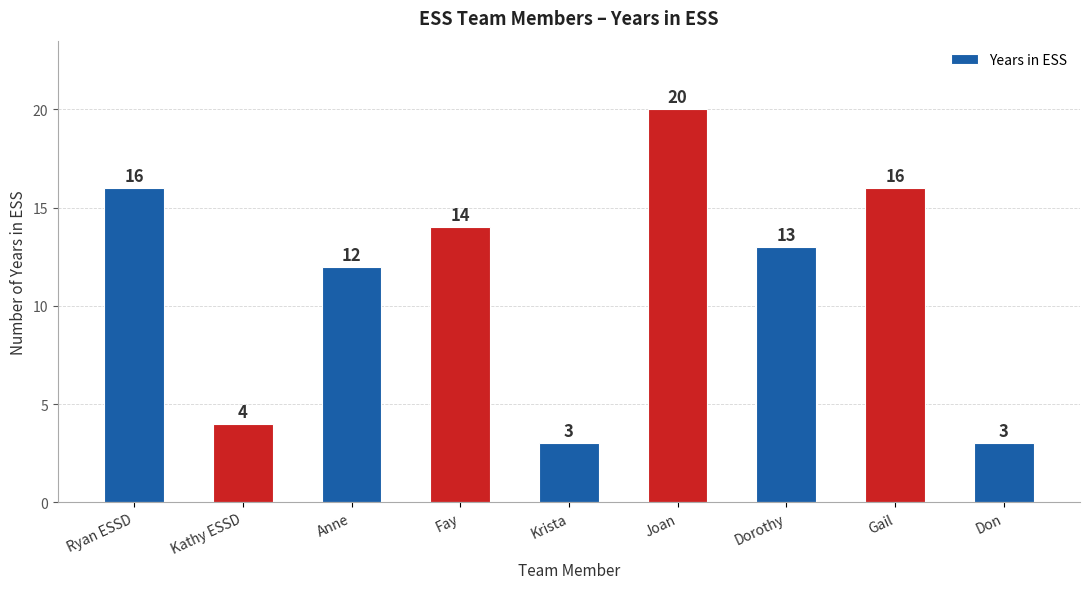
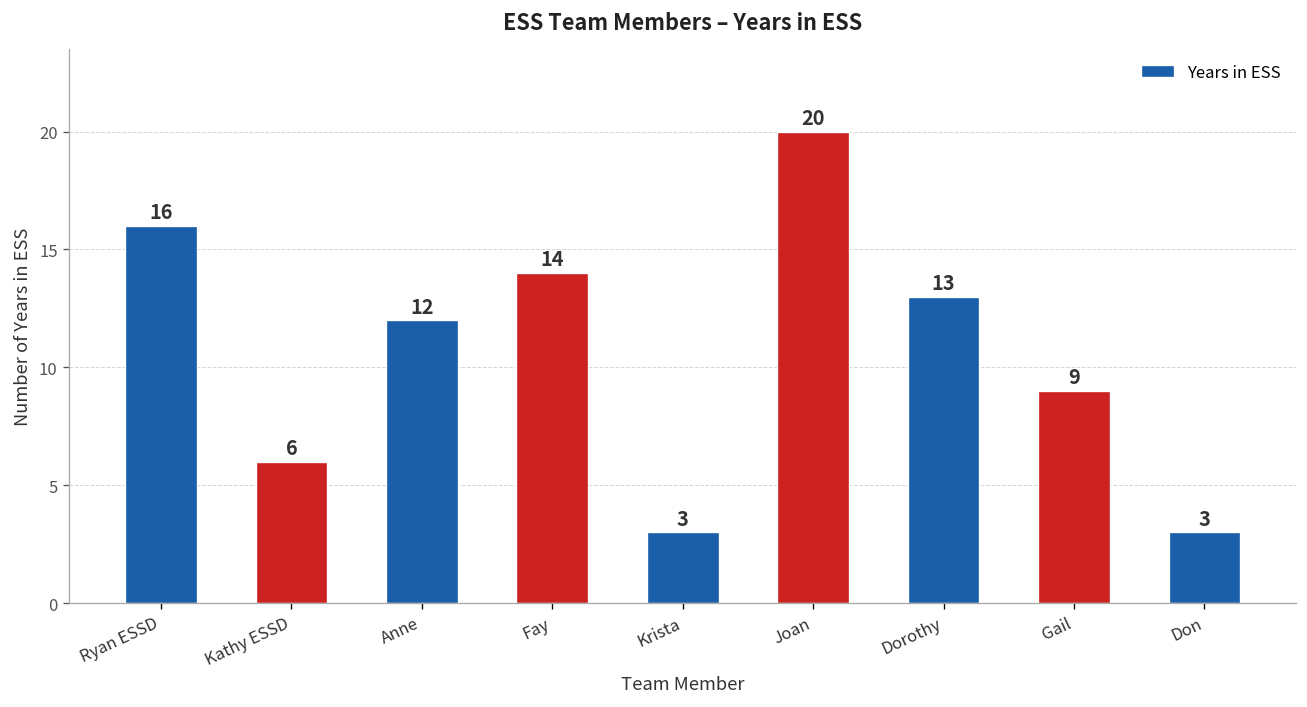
Kathy ESSD: 4 -> 6
Gail: 16 -> 9
